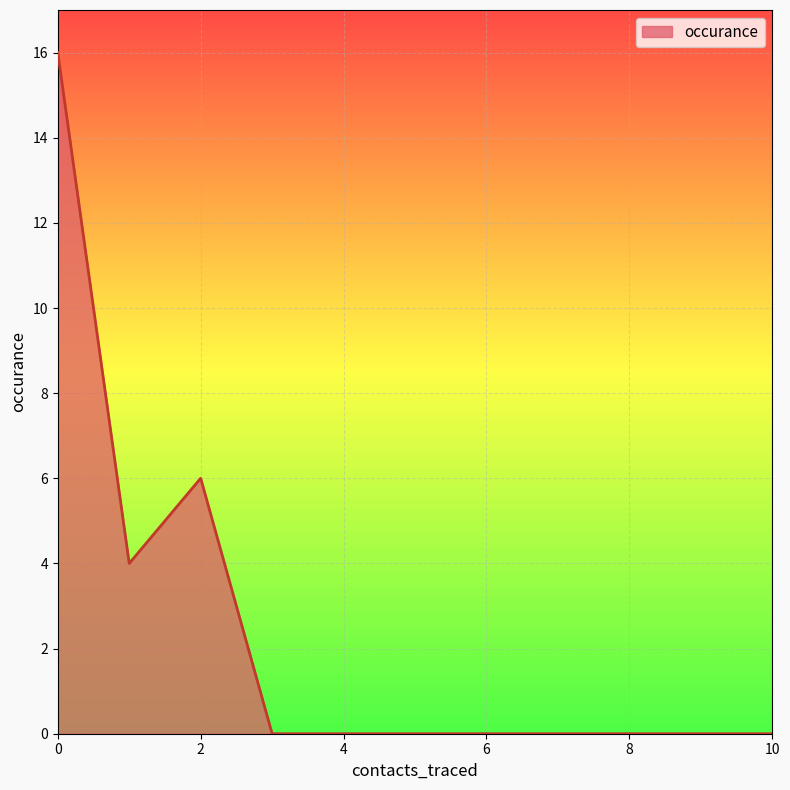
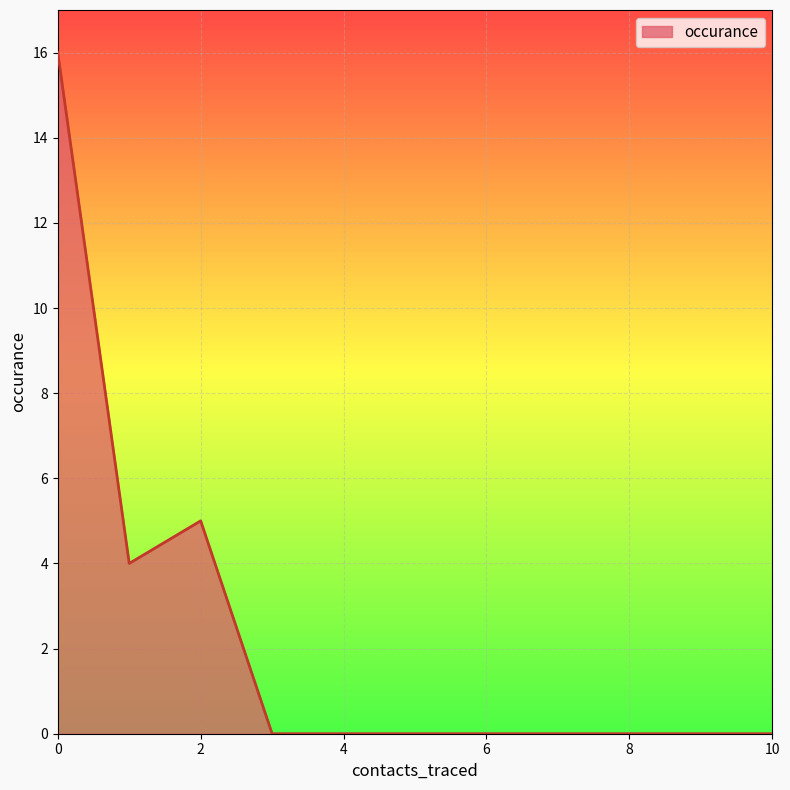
2: 6 -> 5
